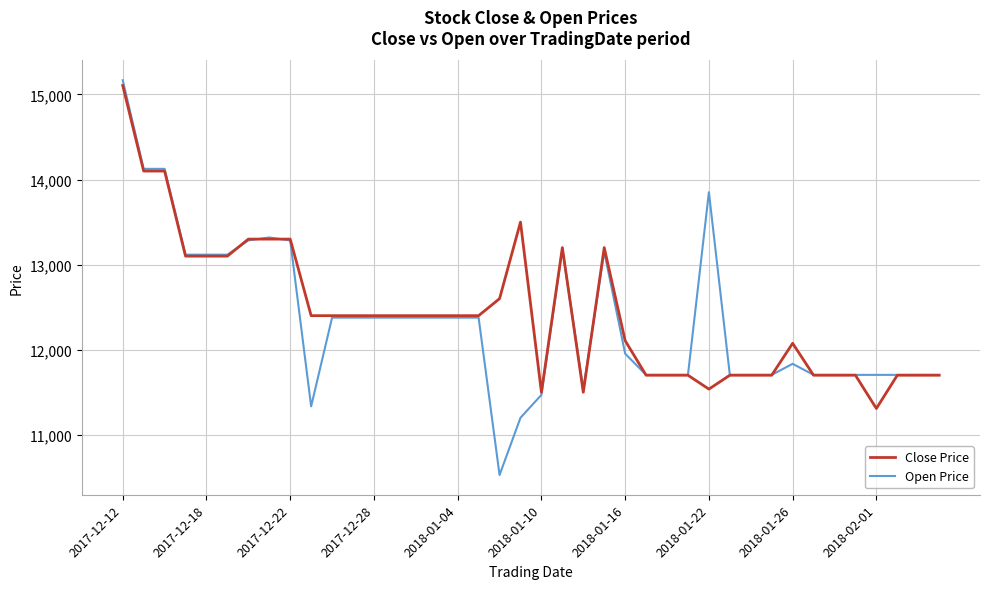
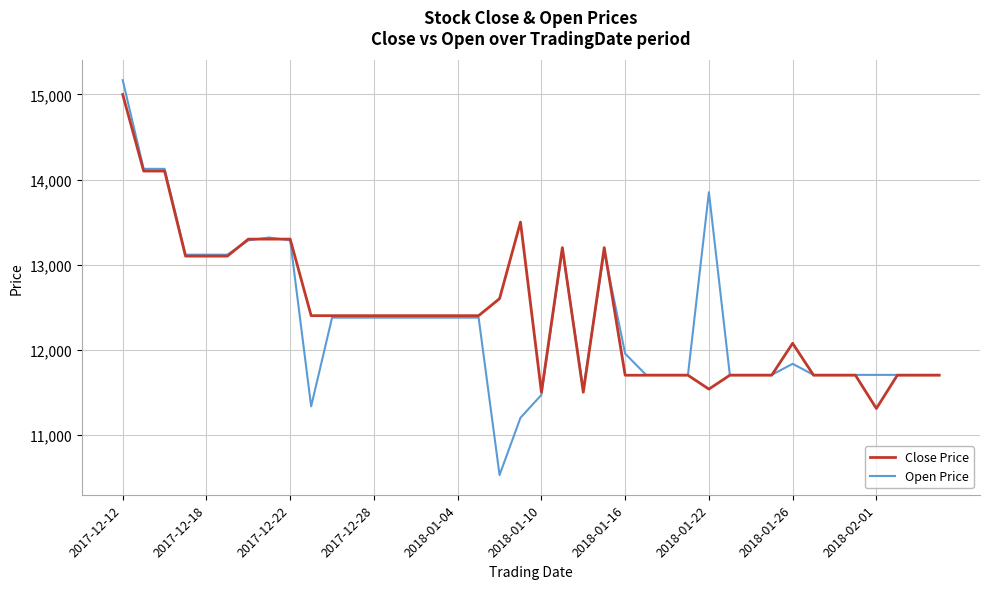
Close Price, 2017-12-12: 15,100 -> 15,000
Close Price, 2018-01-16: 12,100 -> 11,700
